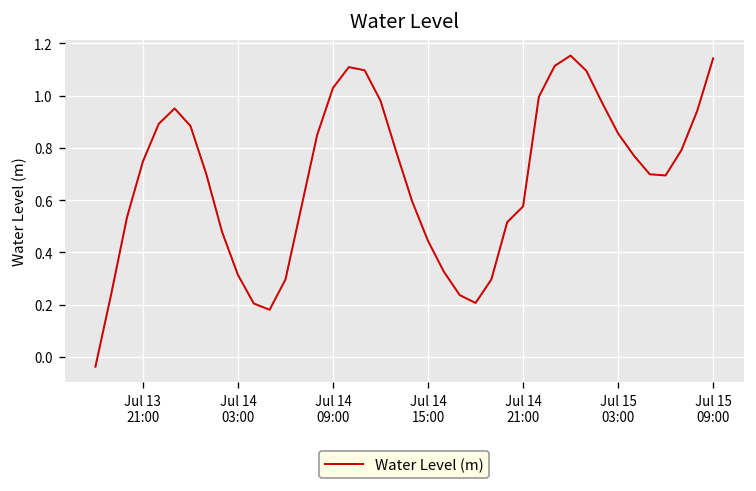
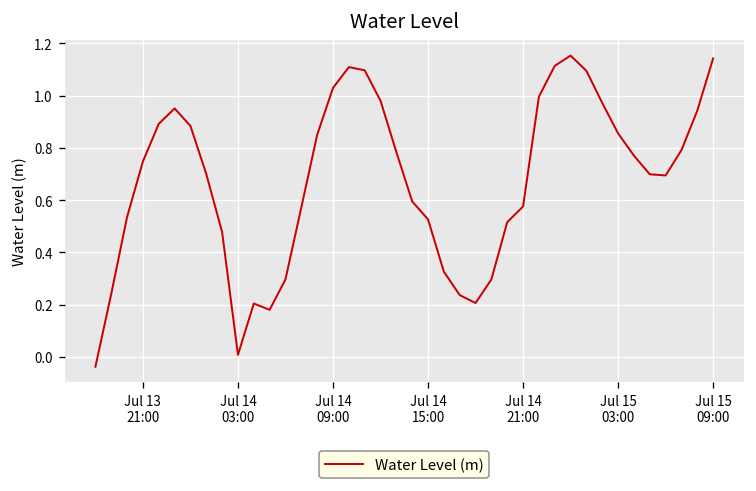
Jul 14 03:00: 0.31 -> 0.01
Jul 14 15:00: 0.44 -> 0.53
